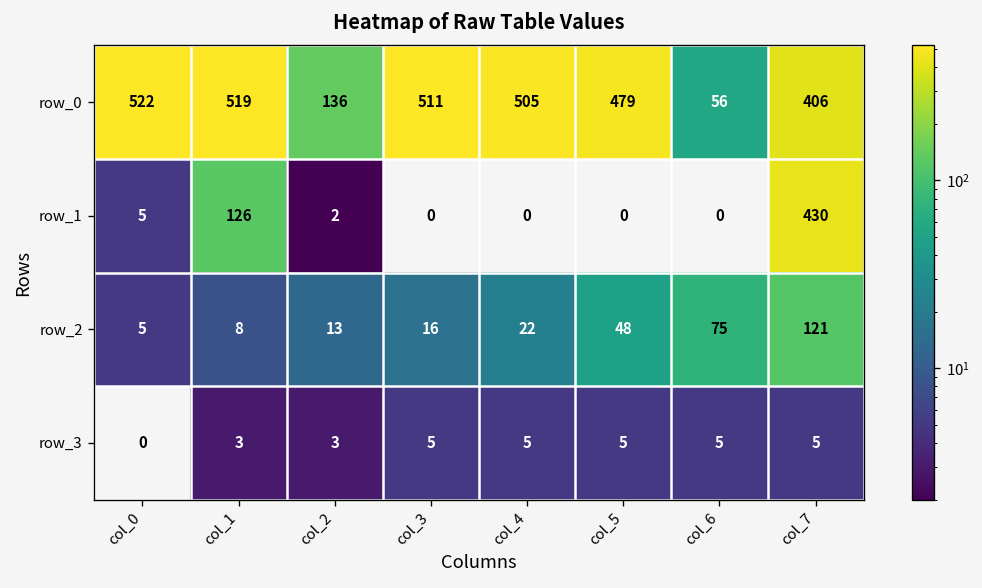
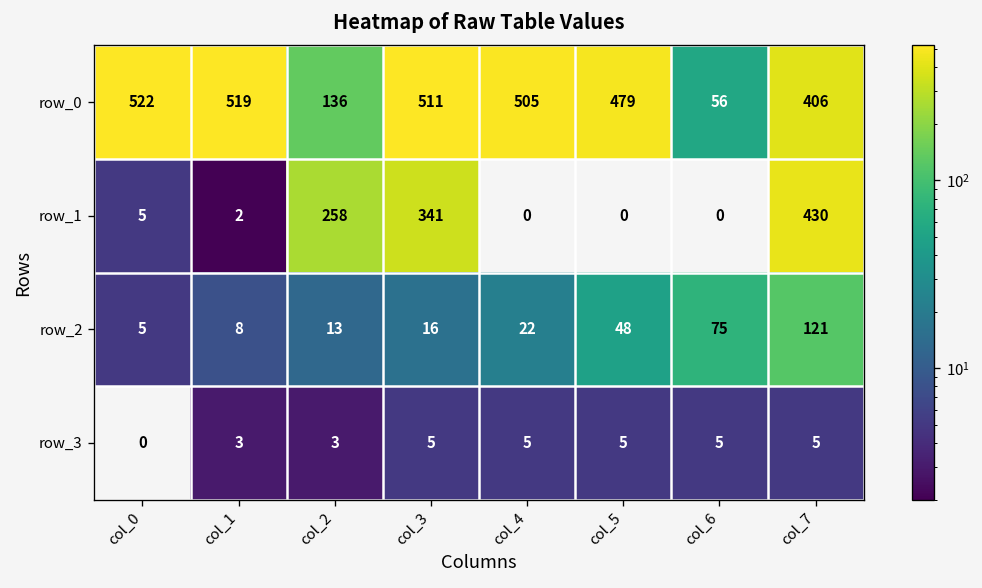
row_1, col_1: 126 -> 2
row_1, col_2: 2 -> 258
row_1, col_3: 0 -> 341
